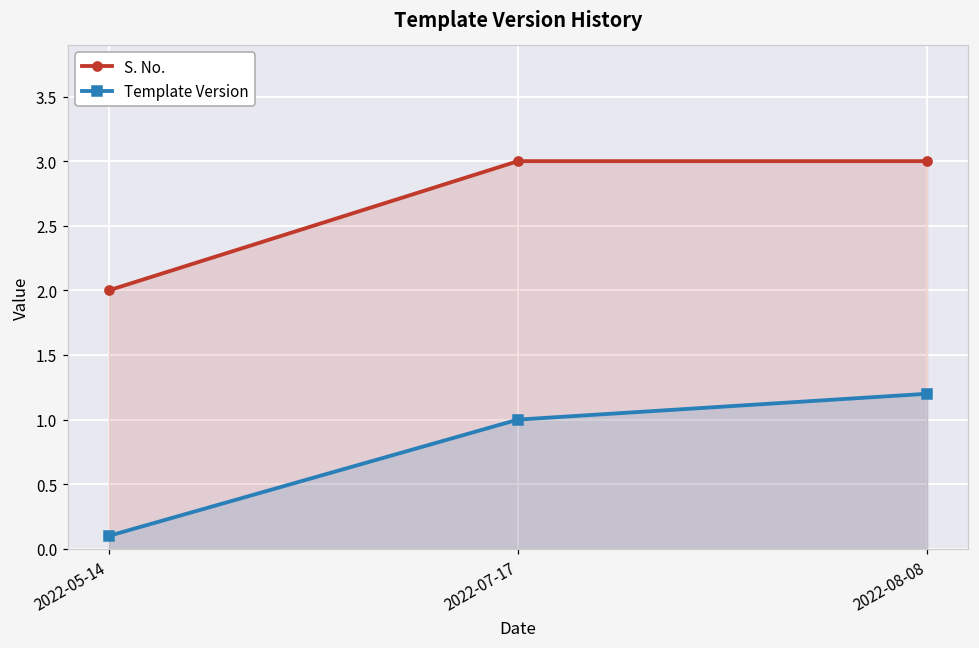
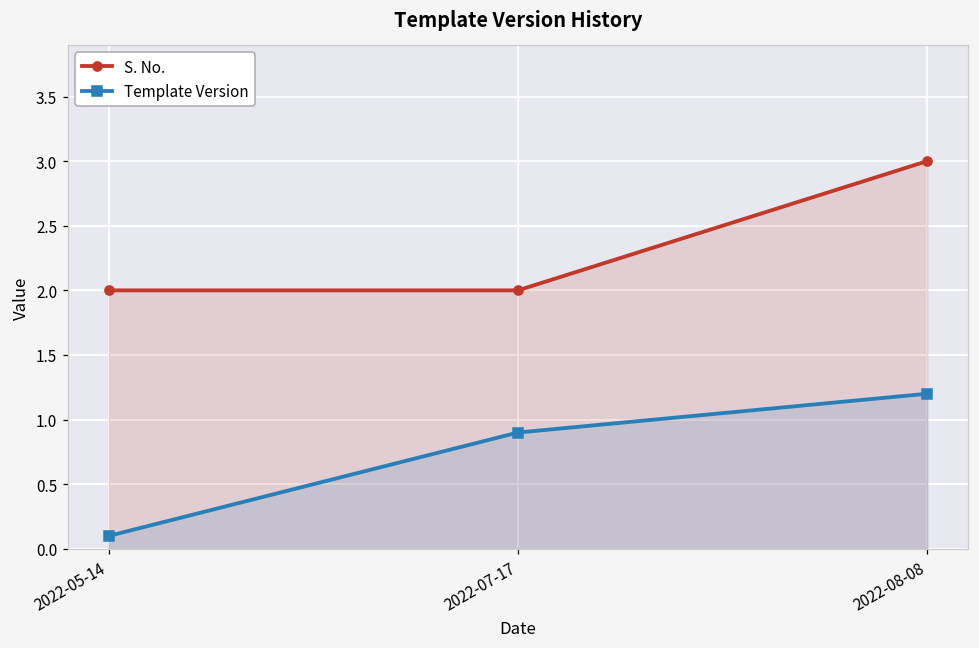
S. No., 2022-07-17: 3 -> 2
Template Version, 2022-07-17: 1.0 -> 0.9
